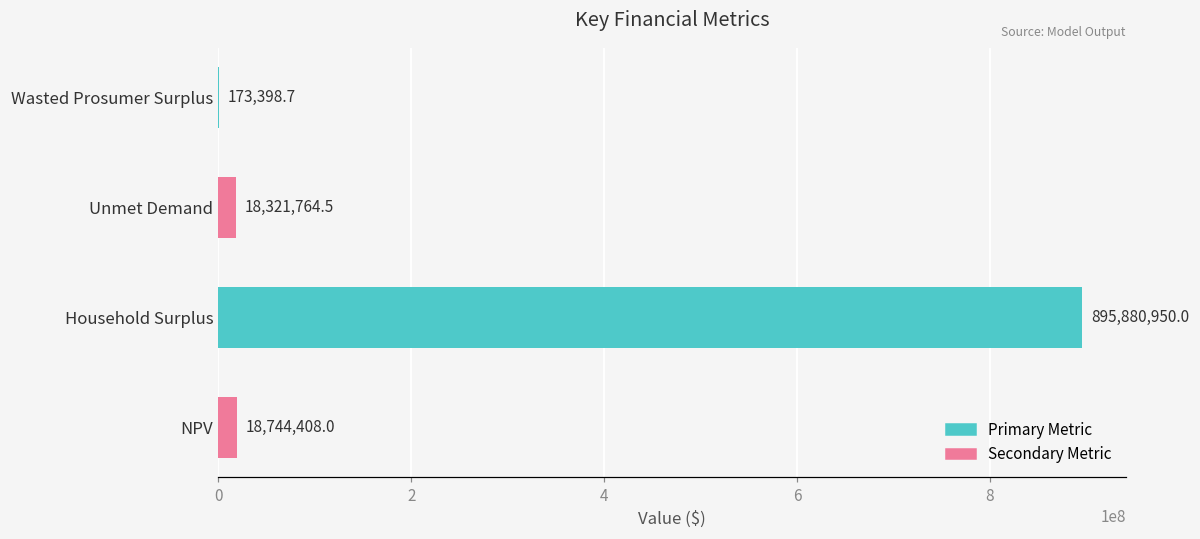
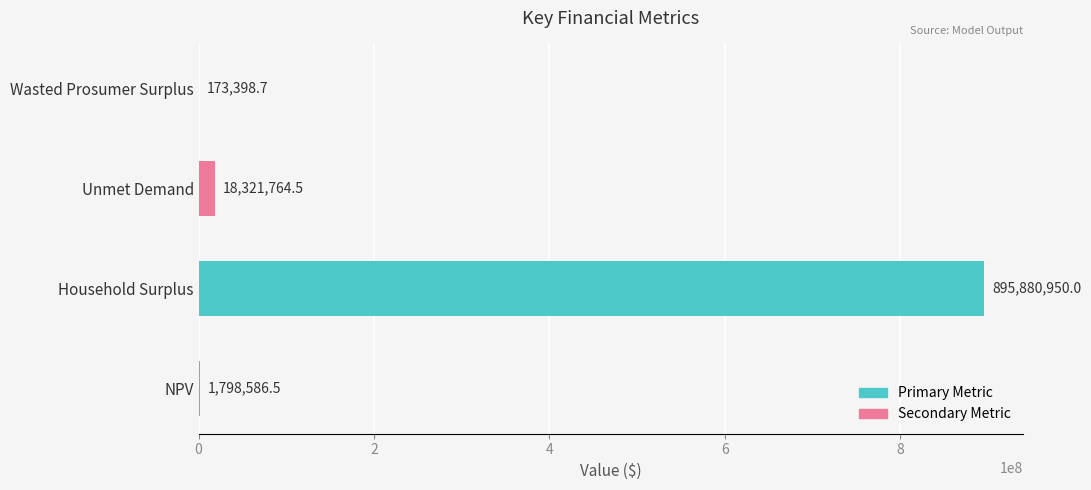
NPV: 18,744,408.0 -> 1,798,586.5
